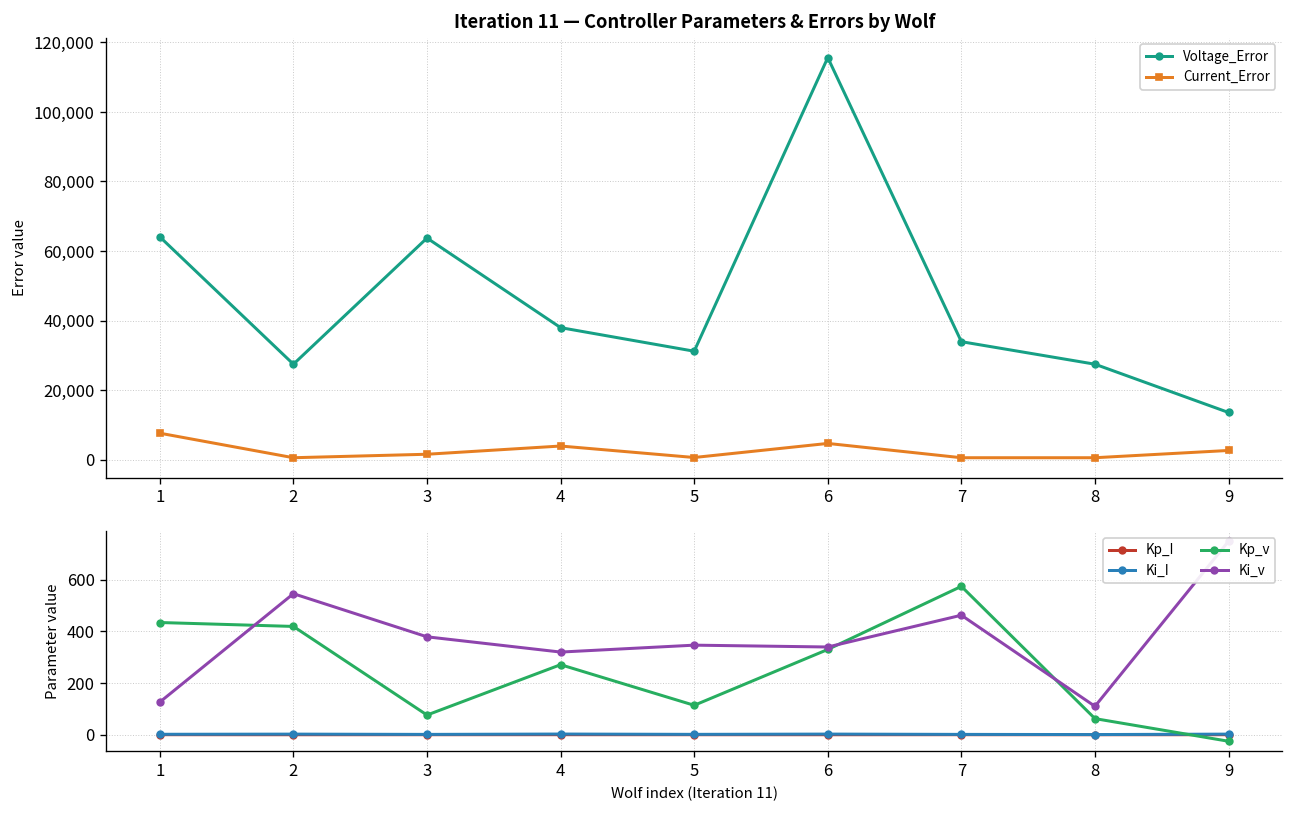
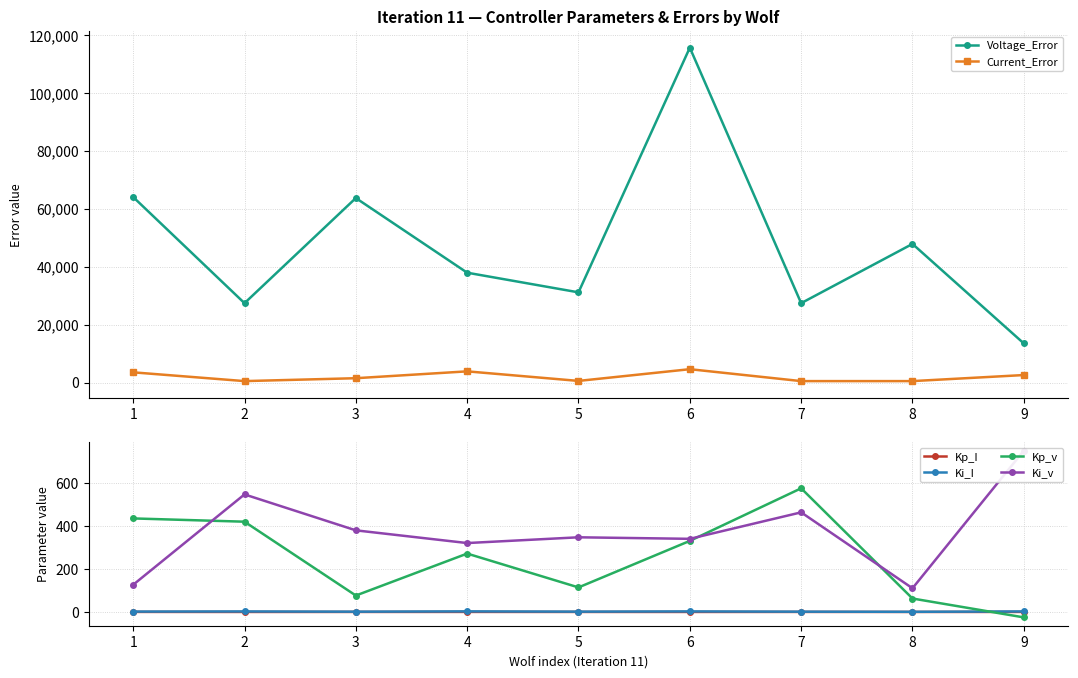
Iteration 11 — Controller Parameters & Errors by Wolf, Current_Error, 1: 8,000 -> 4,000
Iteration 11 — Controller Parameters & Errors by Wolf, Voltage_Error, 7: 34,000 -> 27,000
Iteration 11 — Controller Parameters & Errors by Wolf, Voltage_Error, 8: 27,000 -> 48,000
